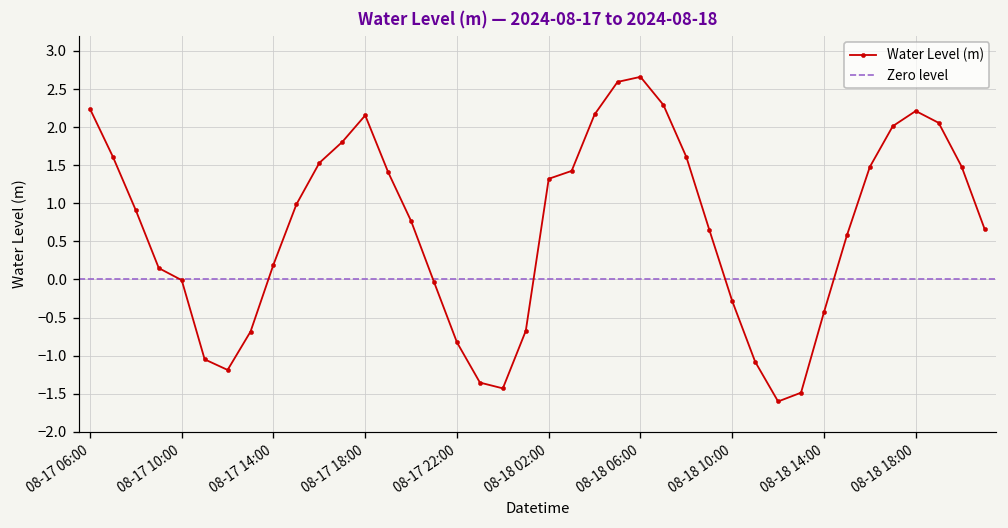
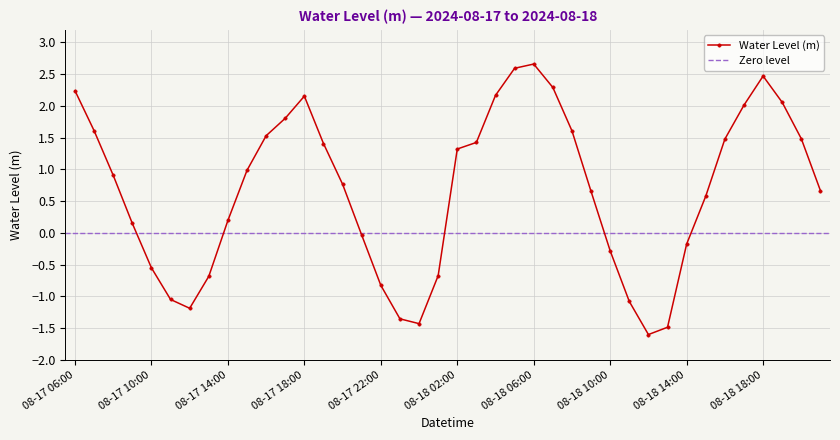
08-17 10:00: 0.0 -> -0.6
08-18 14:00: -0.4 -> -0.2
08-18 18:00: 2.2 -> 2.5
